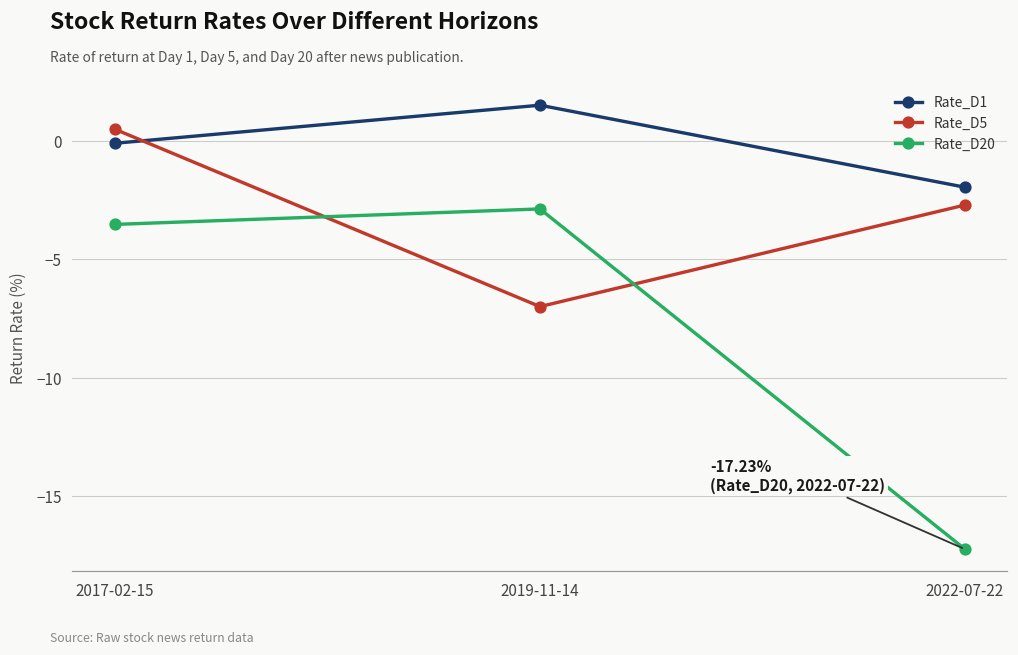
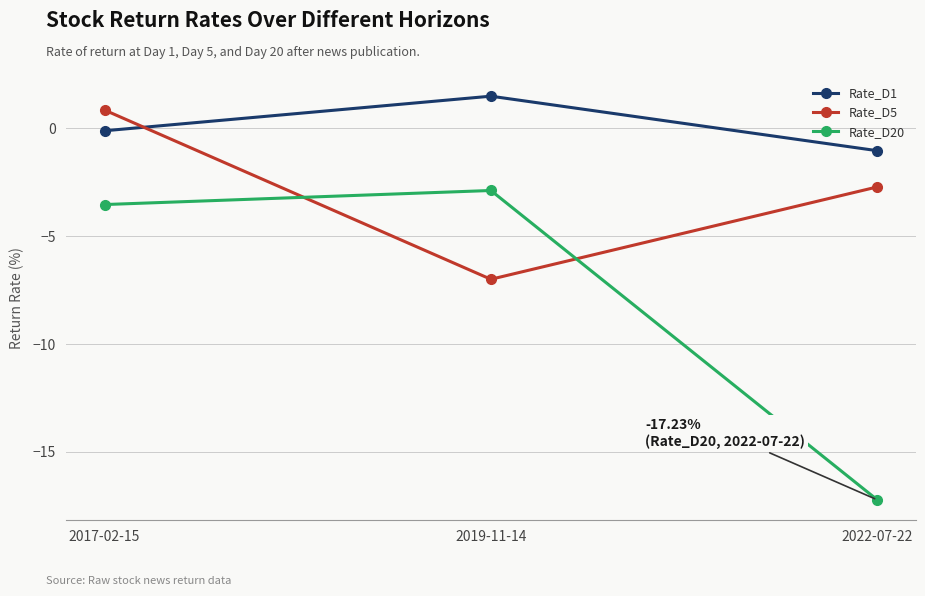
Rate_D5, 2017-02-15: 0.5 -> 0.9
Rate_D1, 2022-07-22: -2.0 -> -1.0
